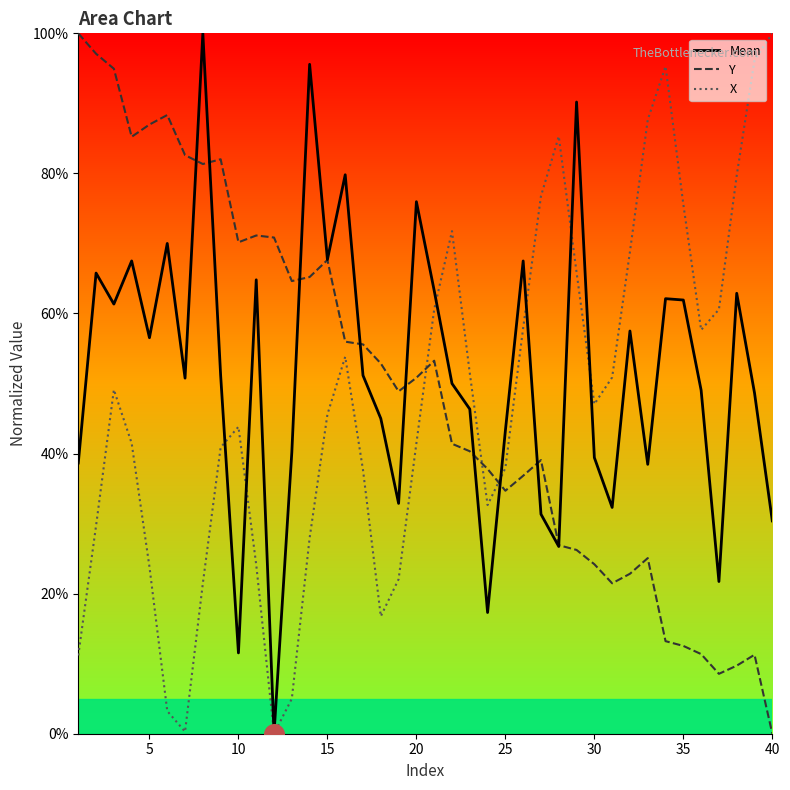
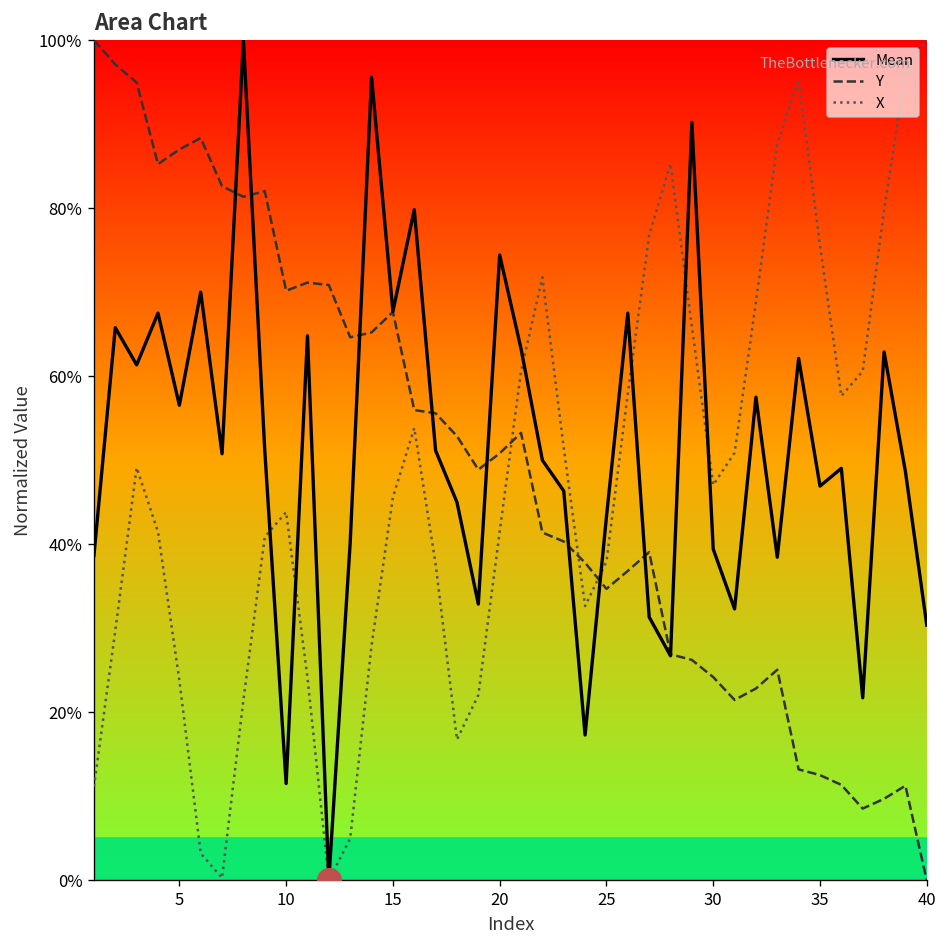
Mean, 20: 76% -> 74%
Mean, 35: 62% -> 47%
